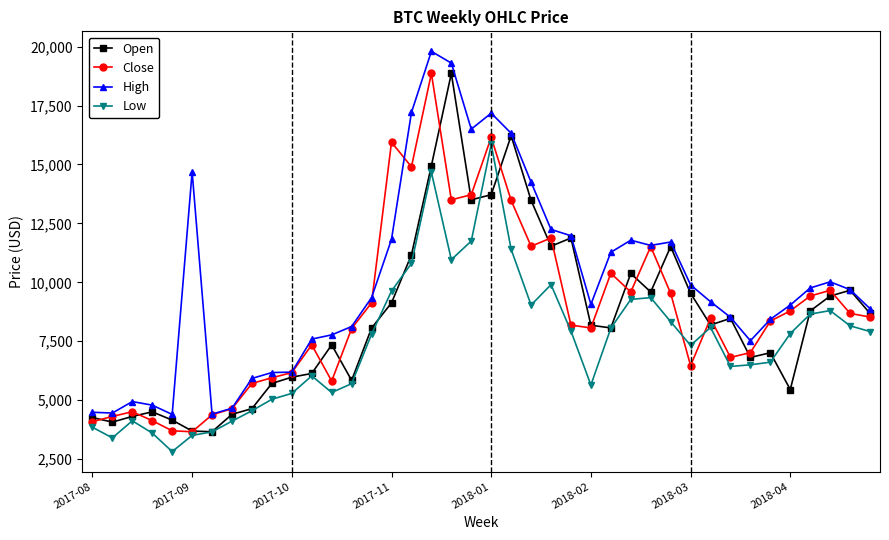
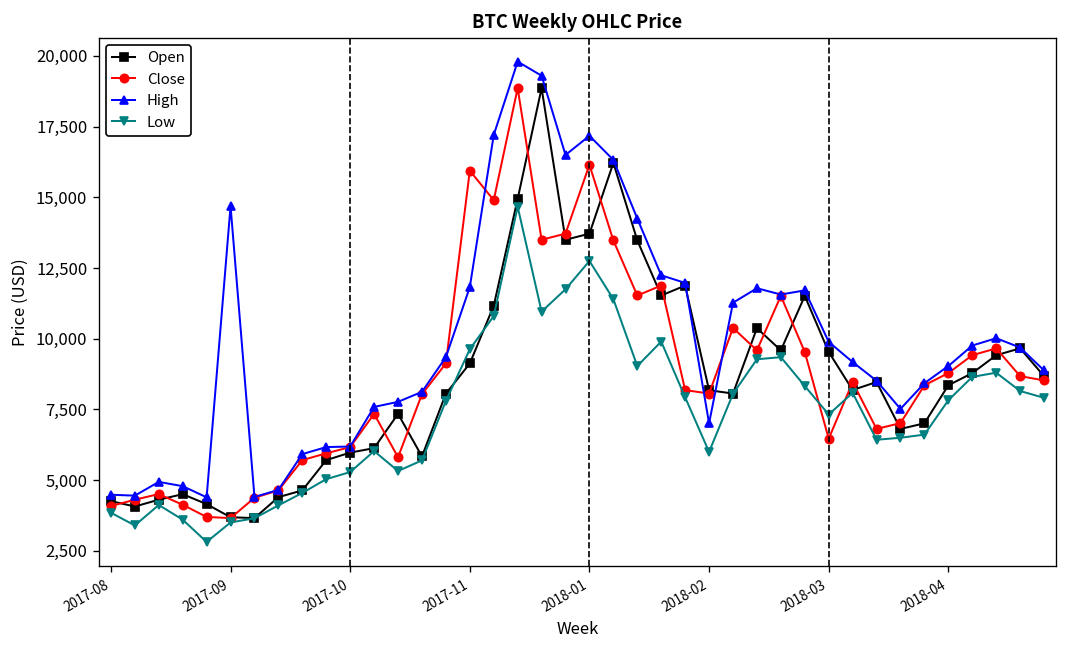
Low, 2018-01: 15,900 -> 12,800
High, 2018-02: 9,100 -> 7,000
Low, 2018-02: 5,600 -> 6,000
Open, 2018-04: 5,500 -> 8,400
